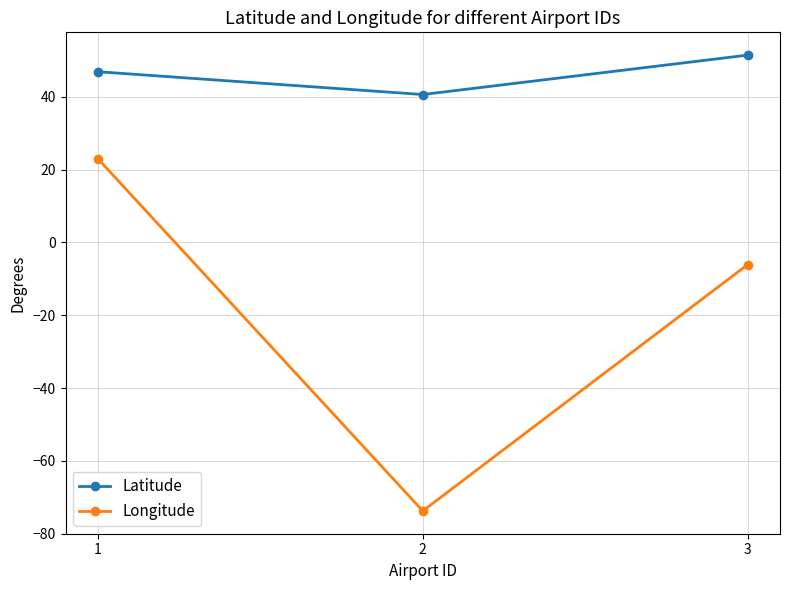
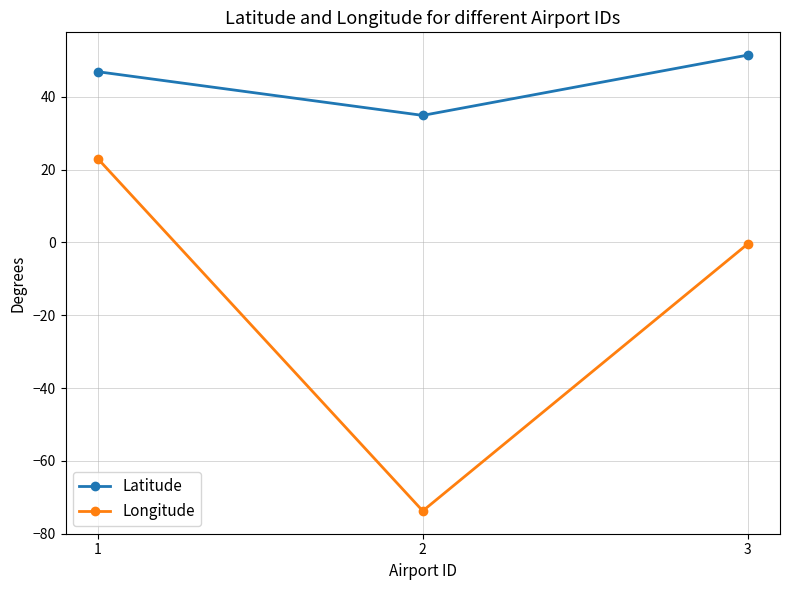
Latitude, 2: 41 -> 35
Longitude, 3: -6 -> 0
